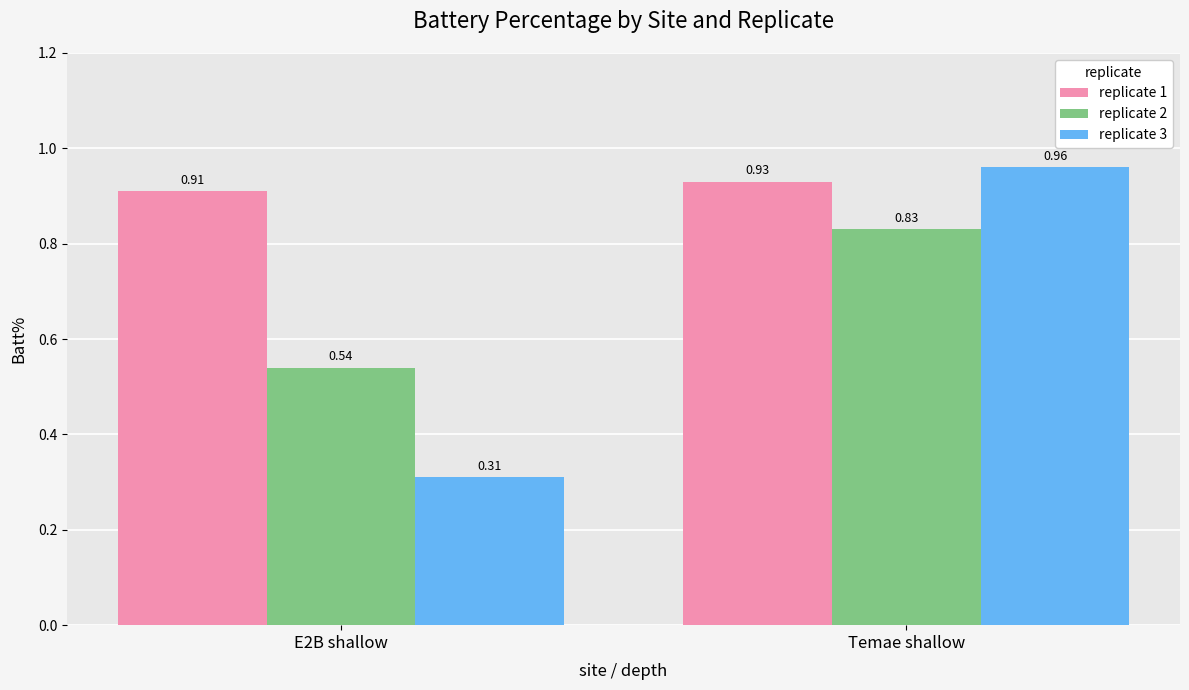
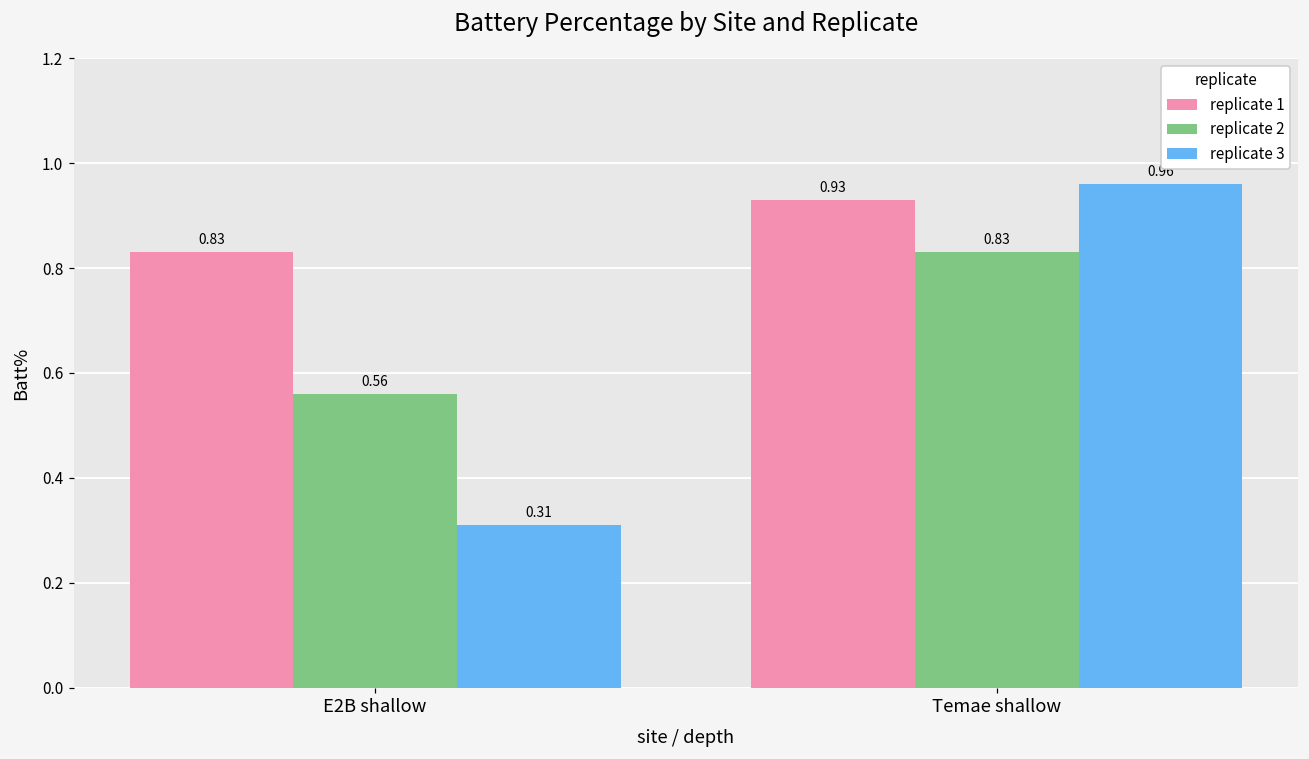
replicate 1, E2B shallow: 0.91 -> 0.83
replicate 2, E2B shallow: 0.54 -> 0.56
